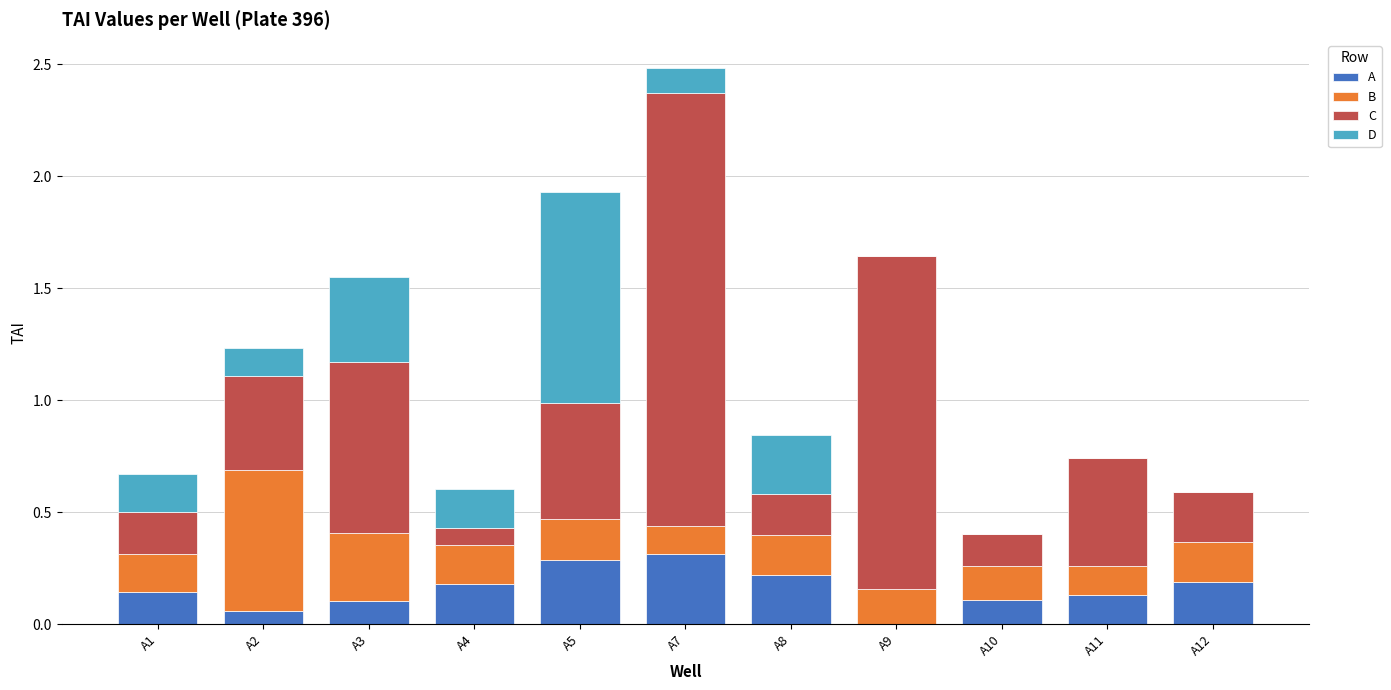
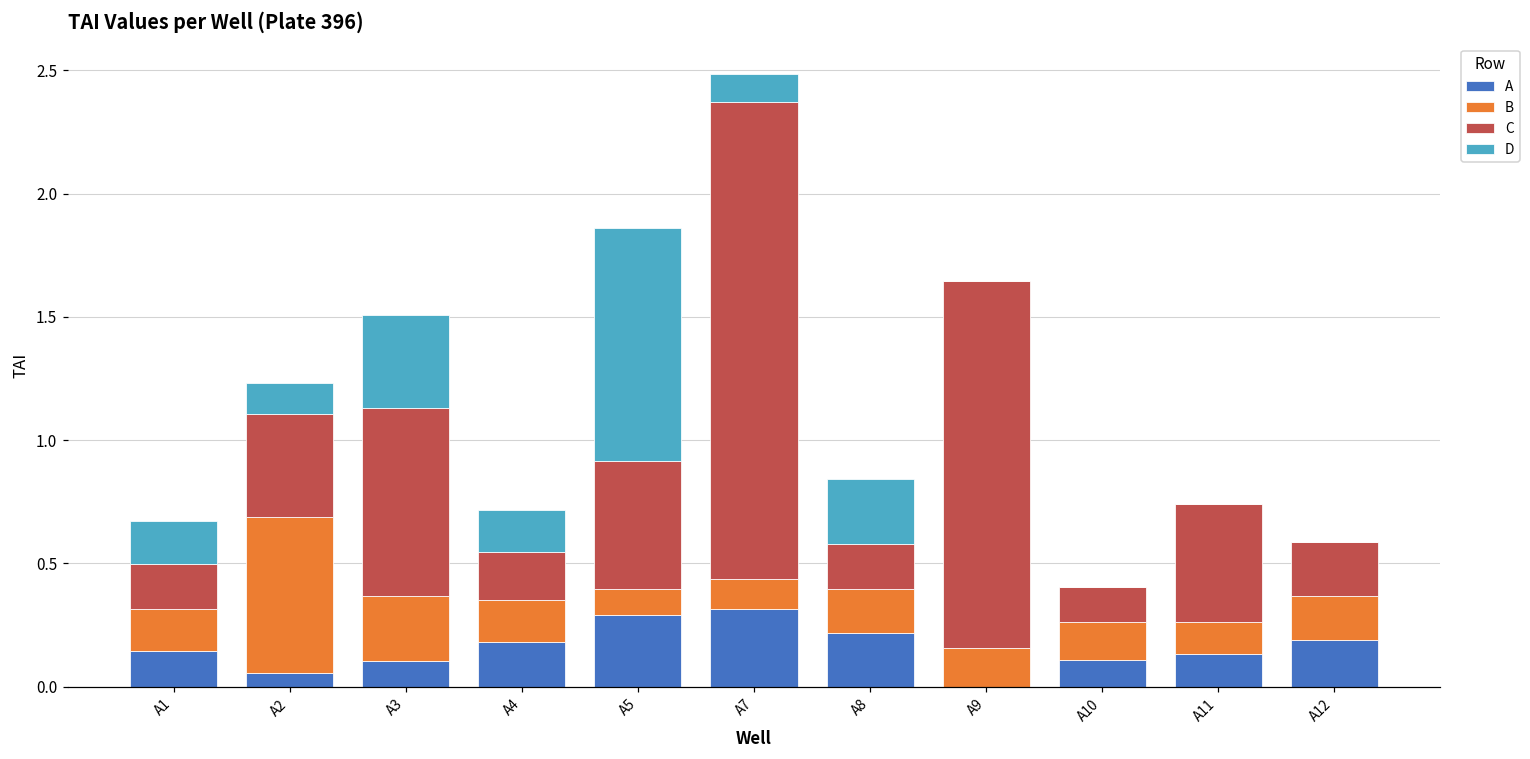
B, A3: 0.30 -> 0.26
C, A4: 0.08 -> 0.19
B, A5: 0.18 -> 0.11
